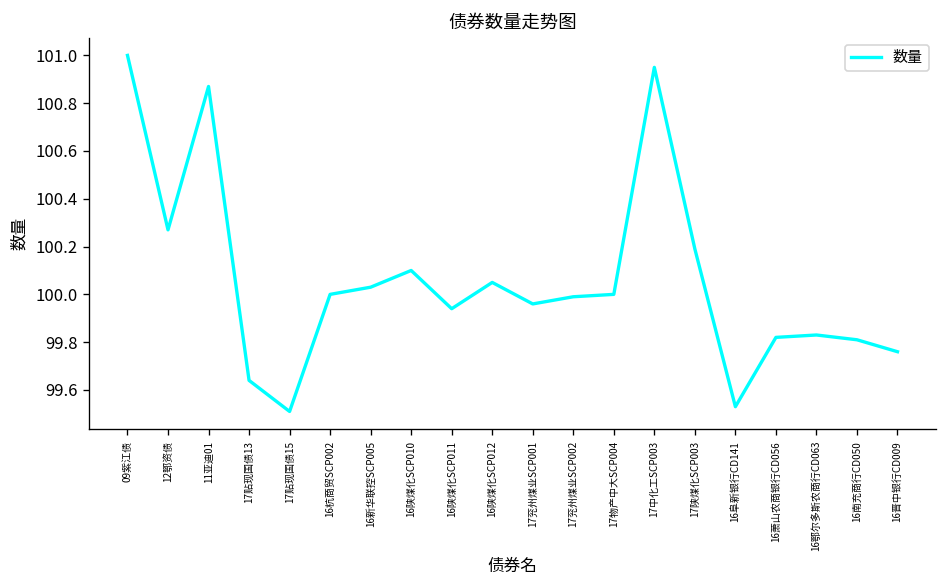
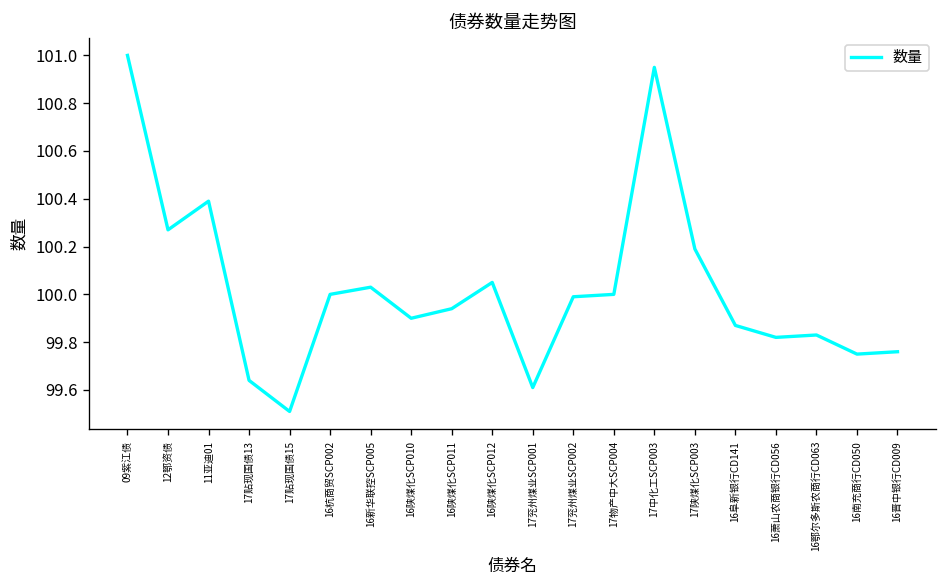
11亚迪01: 100.87 -> 100.39
16陕煤化SCP010: 100.1 -> 99.9
17兖州煤业SCP001: 99.96 -> 99.61
16阜新银行CD141: 99.53 -> 99.87
16南充商行CD050: 99.81 -> 99.75
